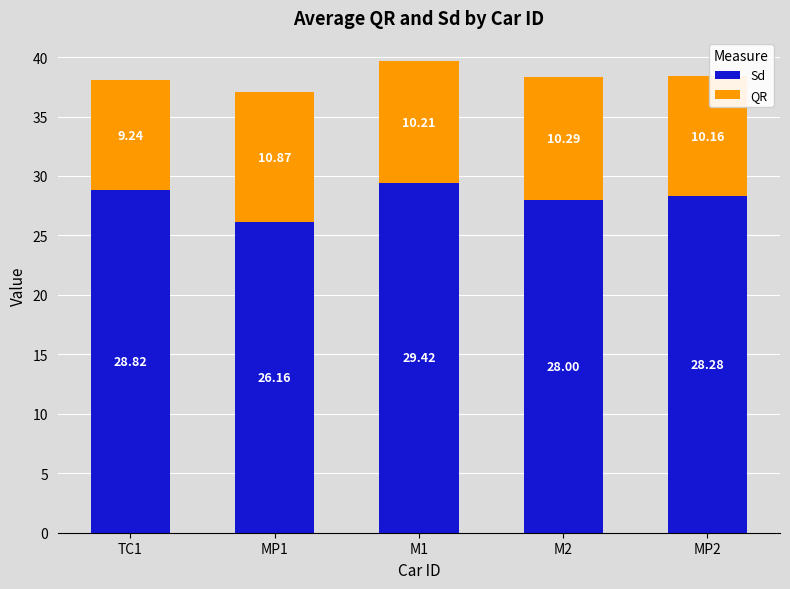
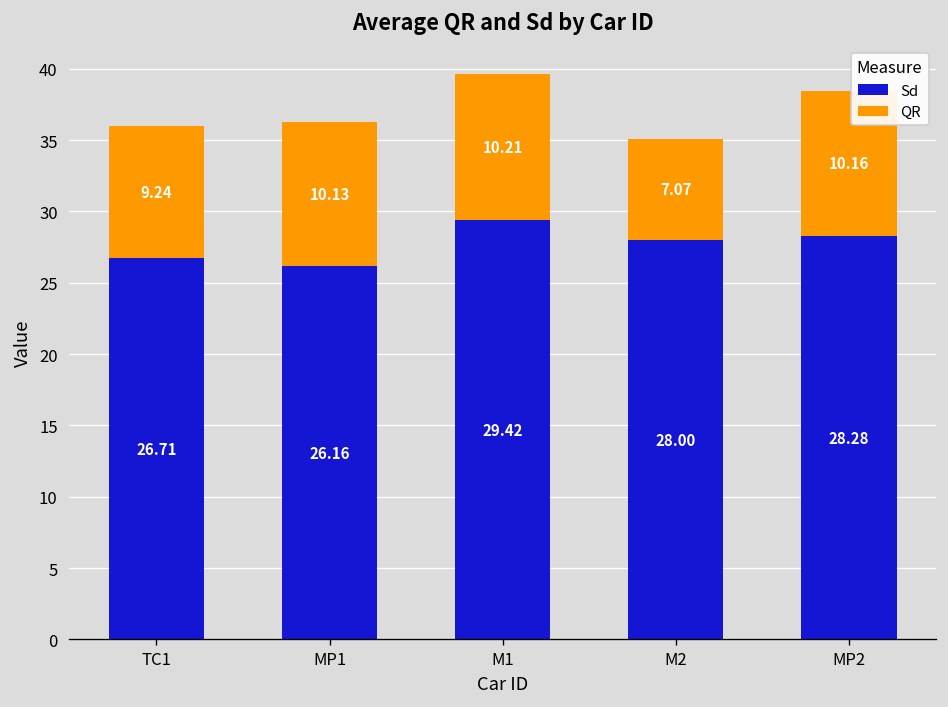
Sd, TC1: 28.82 -> 26.71
QR, MP1: 10.87 -> 10.13
QR, M2: 10.29 -> 7.07
